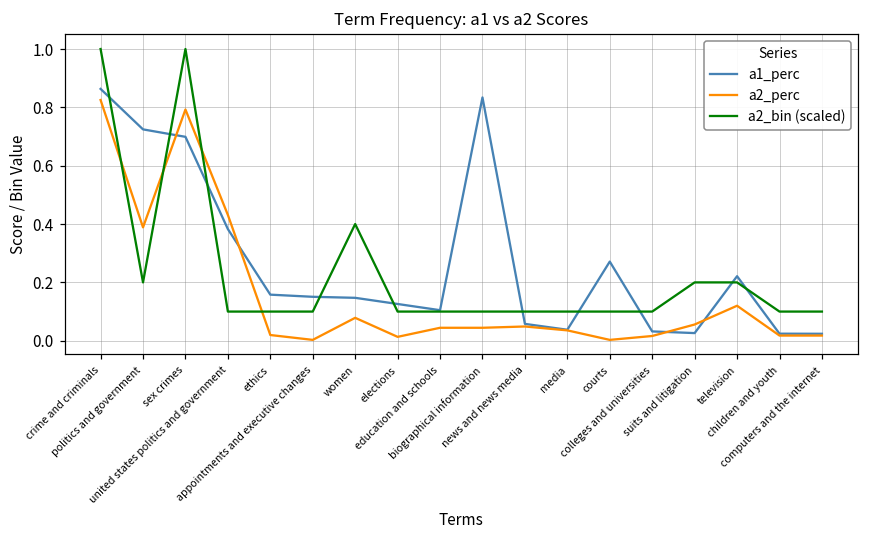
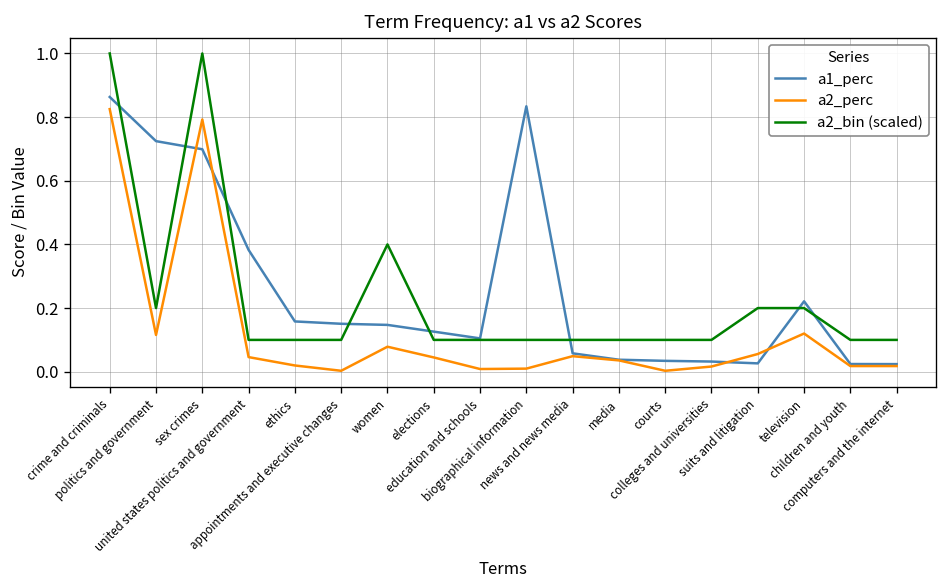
a2_perc, politics and government: 0.39 -> 0.12
a2_perc, united states politics and government: 0.43 -> 0.05
a2_perc, elections: 0.01 -> 0.04
a2_perc, education and schools: 0.04 -> 0.01
a2_perc, biographical information: 0.04 -> 0.01
a1_perc, courts: 0.27 -> 0.03
